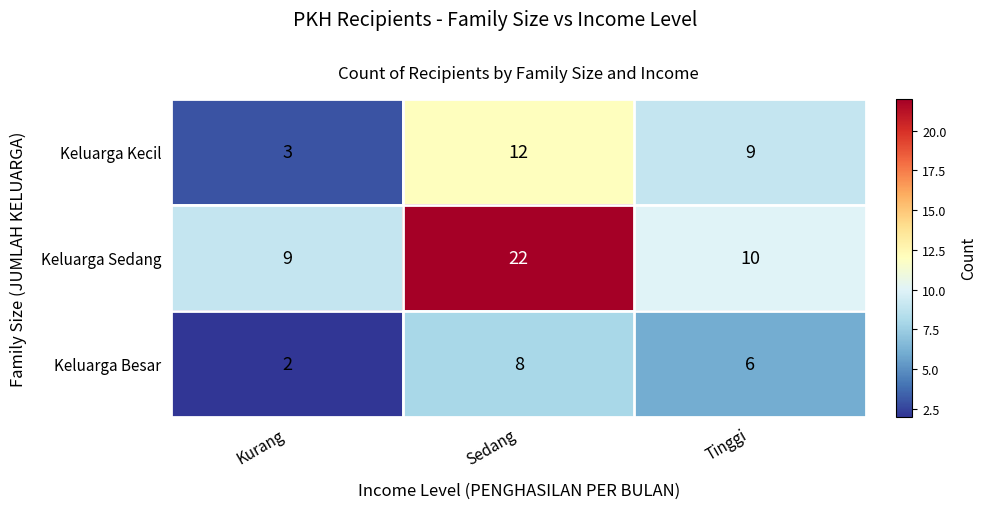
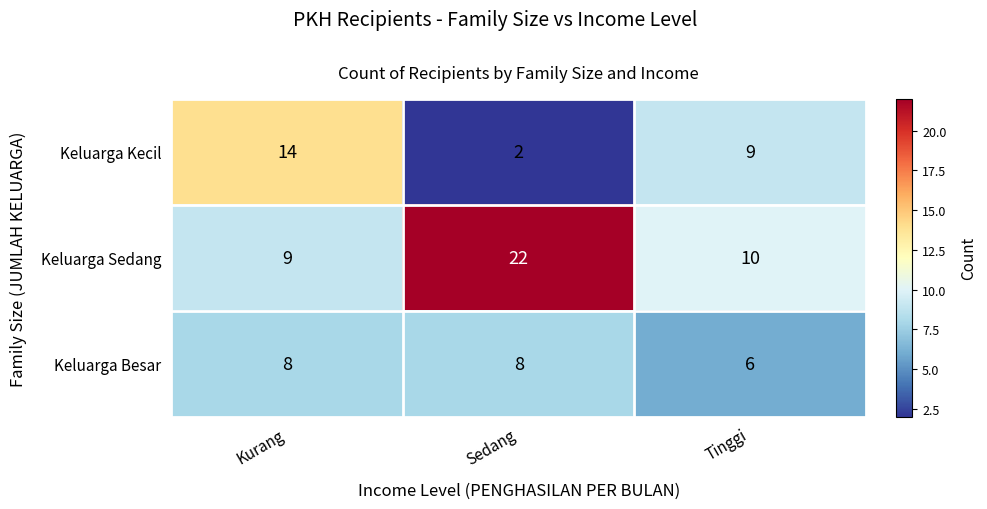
Keluarga Kecil, Kurang: 3 -> 14
Keluarga Kecil, Sedang: 12 -> 2
Keluarga Besar, Kurang: 2 -> 8
